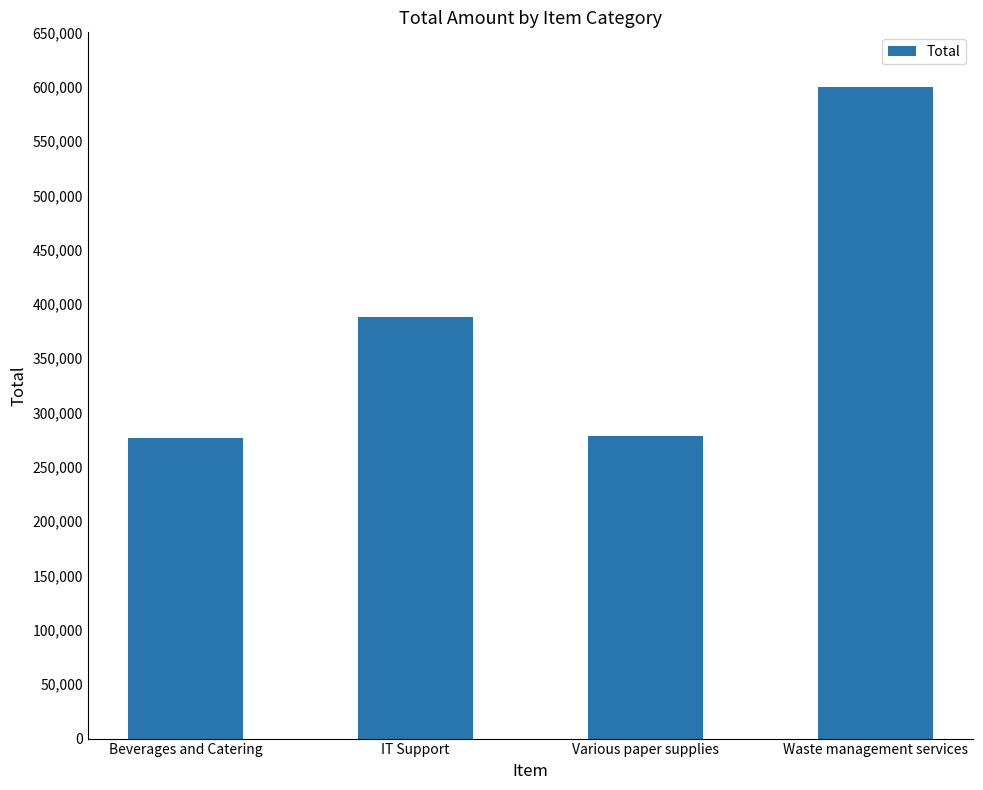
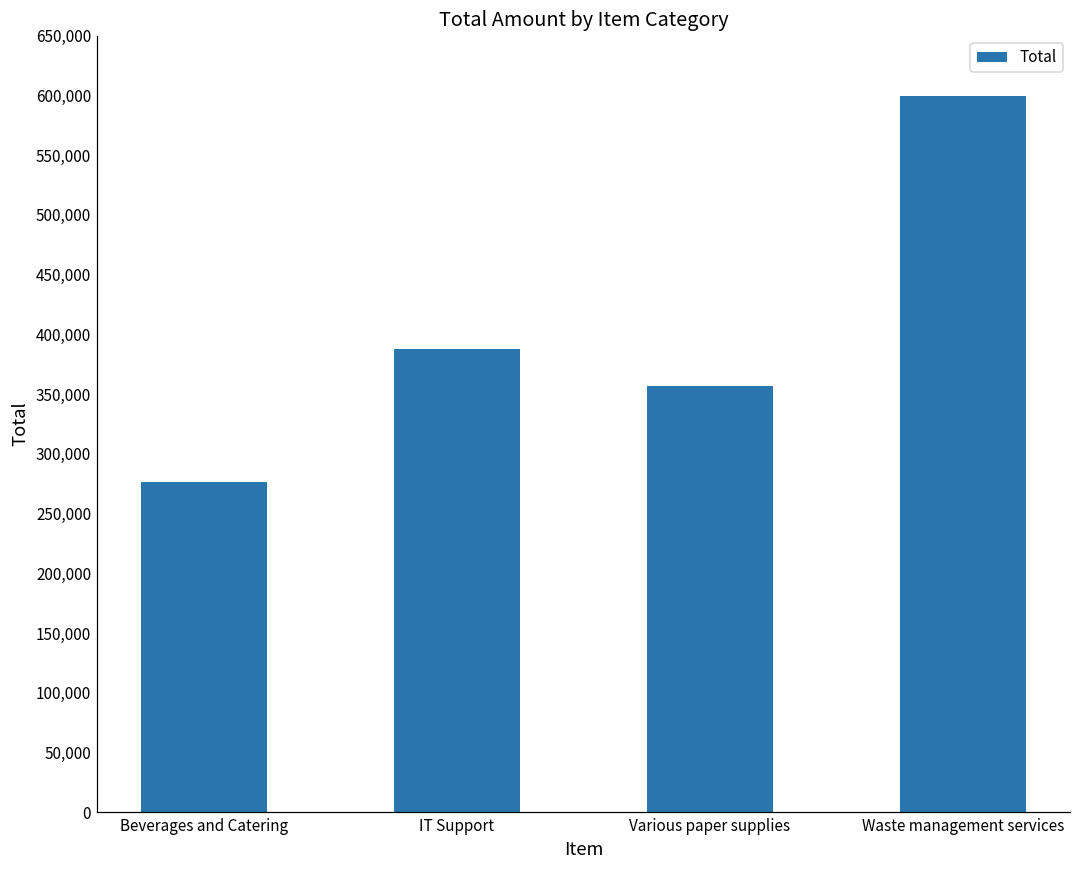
Various paper supplies: 278,000 -> 357,000
